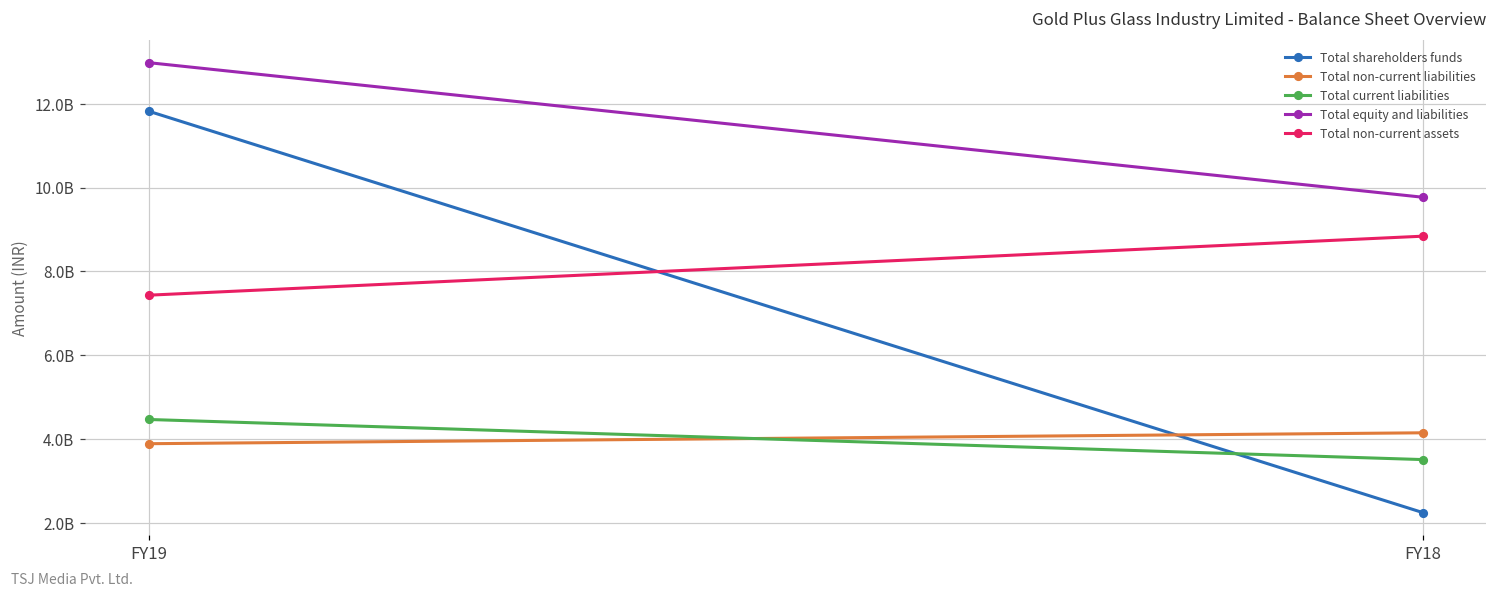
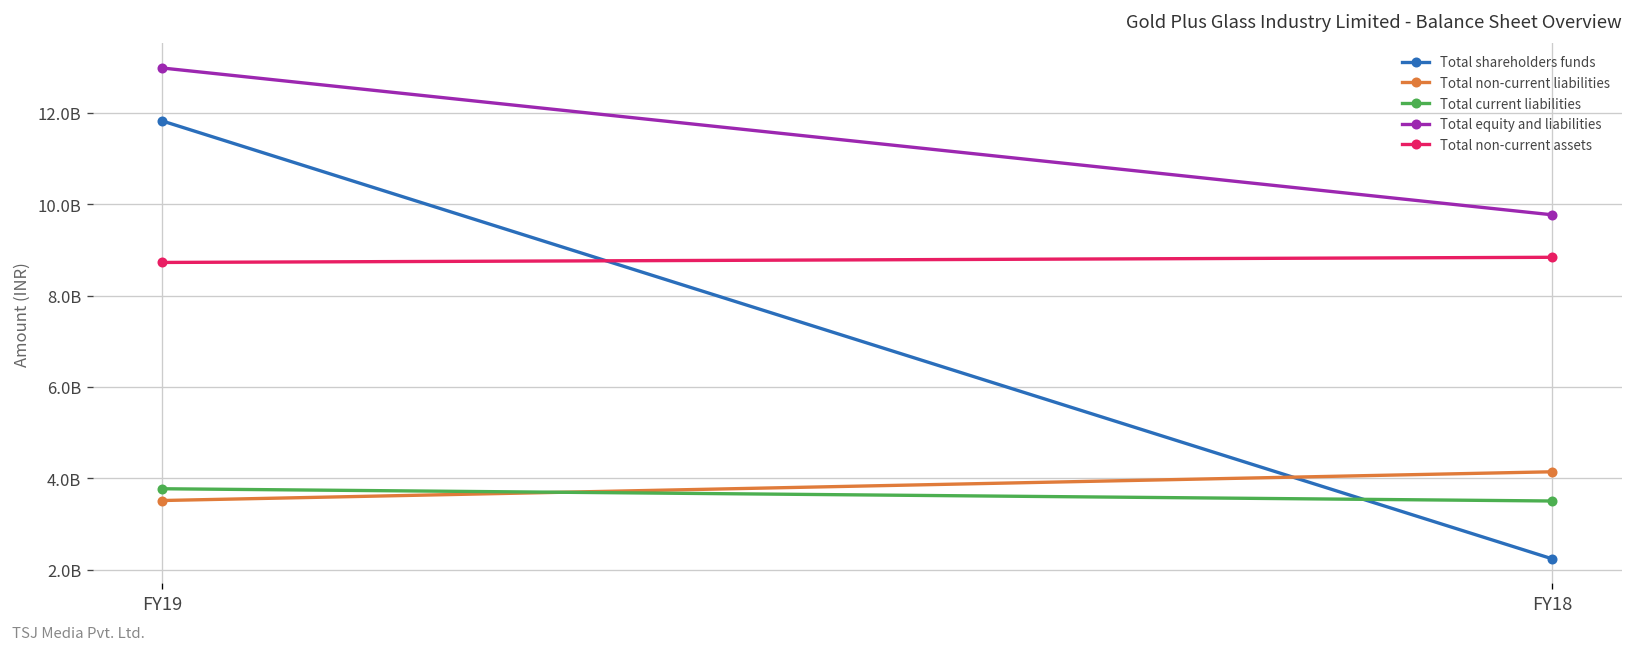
Total non-current liabilities, FY19: 3900000000 -> 3500000000
Total current liabilities, FY19: 4500000000 -> 3800000000
Total non-current assets, FY19: 7400000000 -> 8700000000
